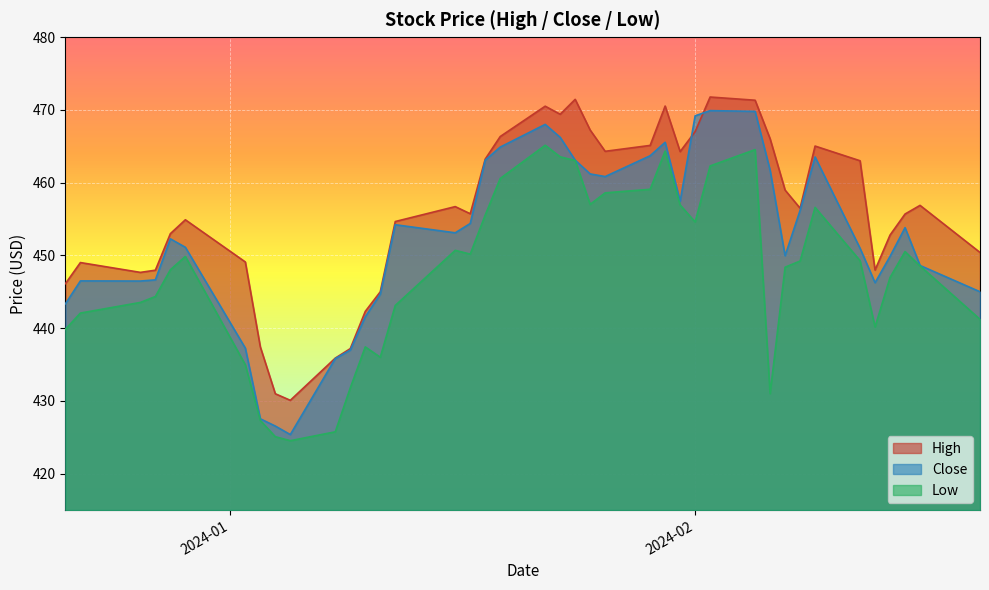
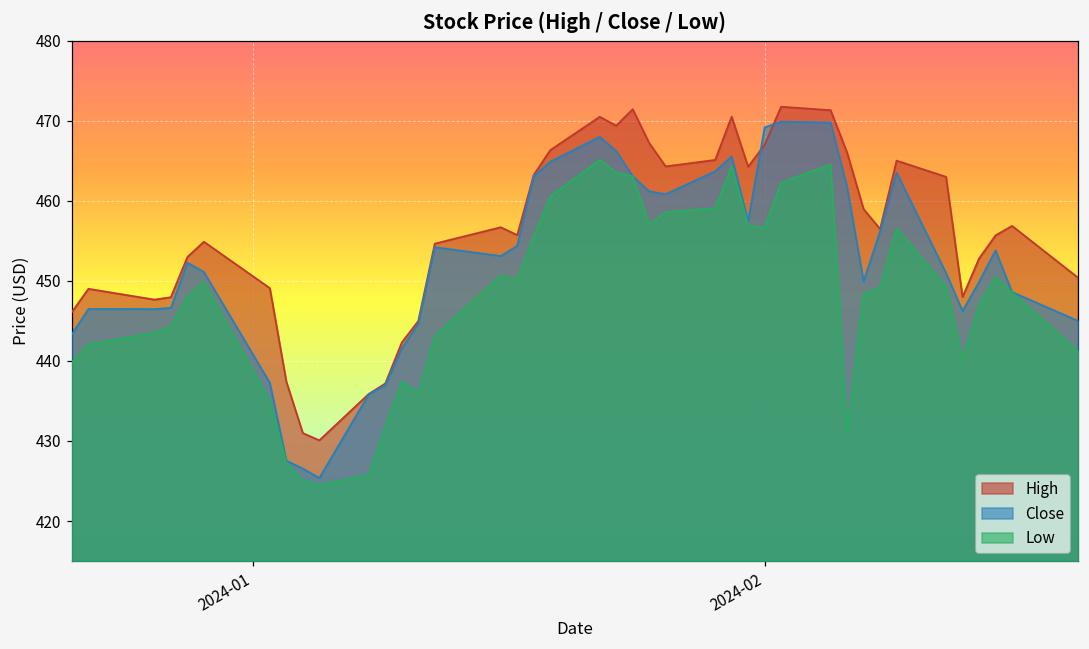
Low, 2024-02: 455 -> 457
